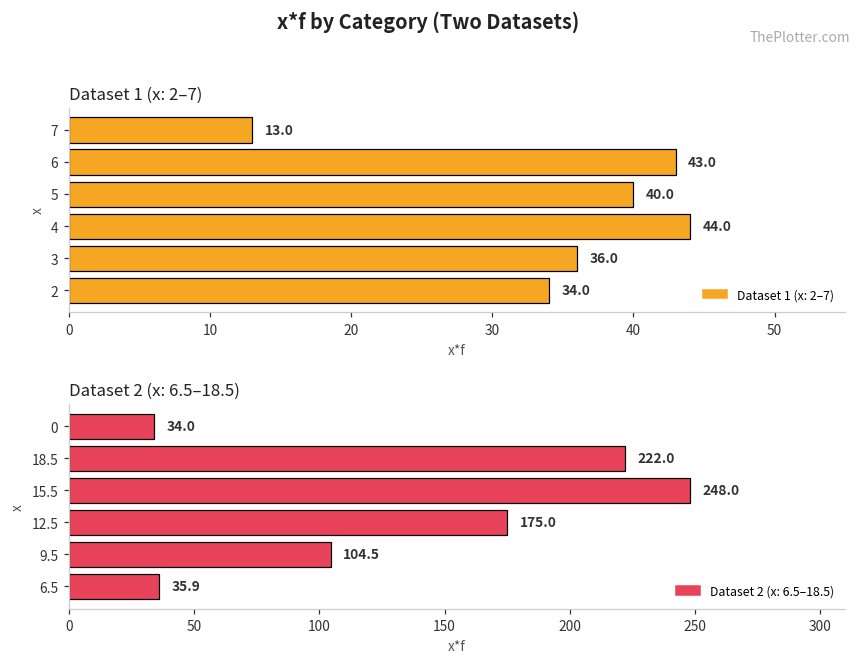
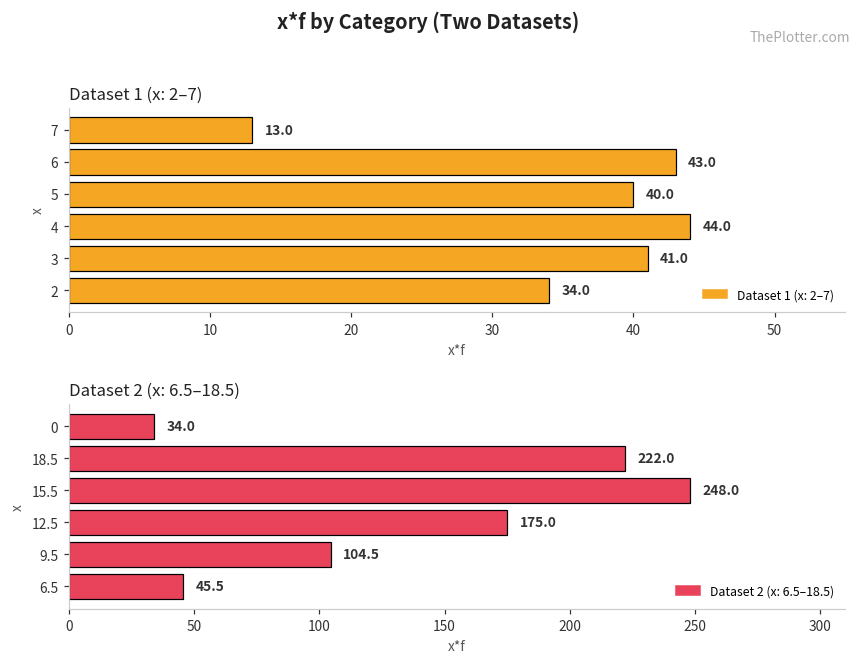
Dataset 1 (x: 2–7), 3: 36.0 -> 41.0
Dataset 2 (x: 6.5–18.5), 6.5: 35.9 -> 45.5
